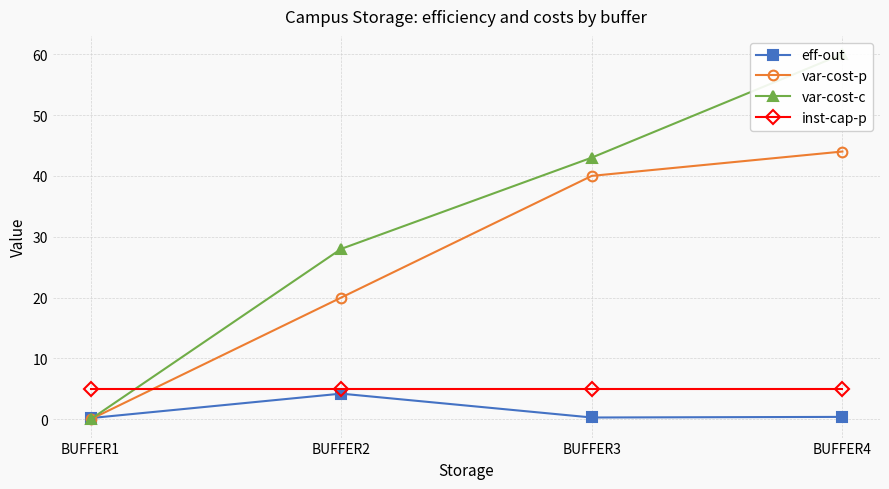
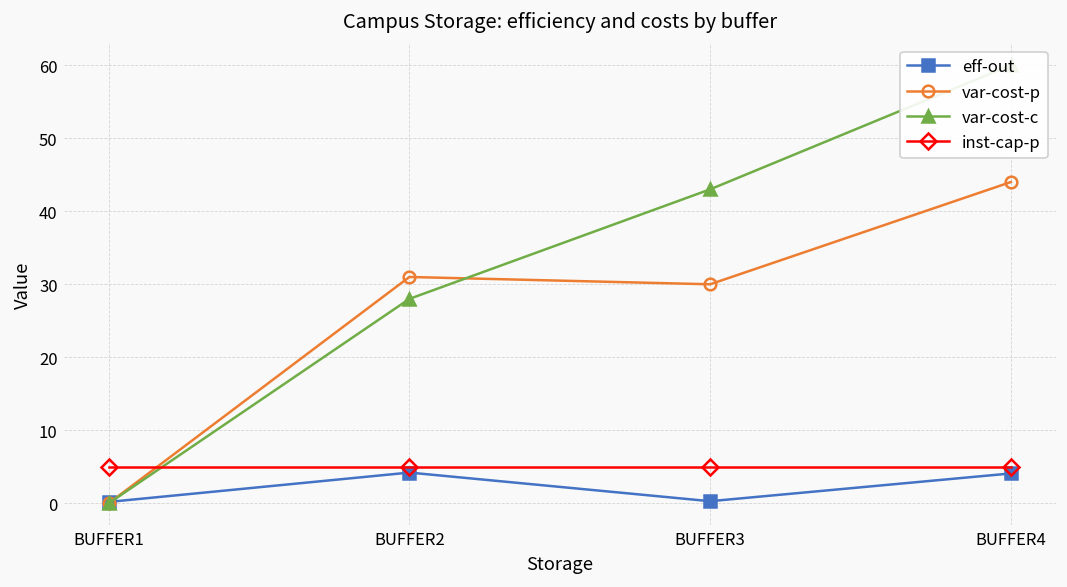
var-cost-p, BUFFER2: 20 -> 31
var-cost-p, BUFFER3: 40 -> 30
eff-out, BUFFER4: 0 -> 4
